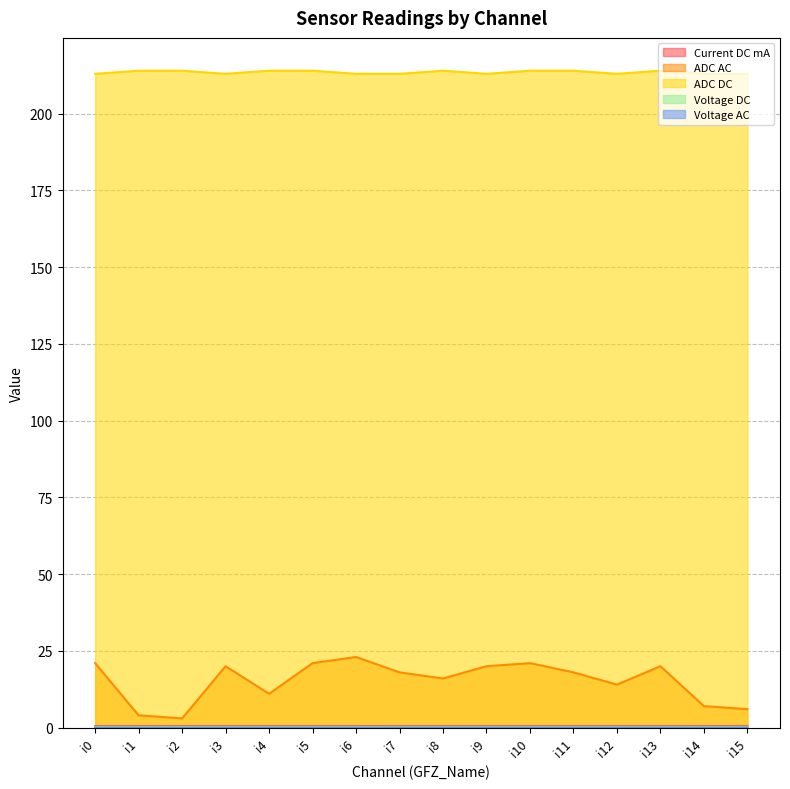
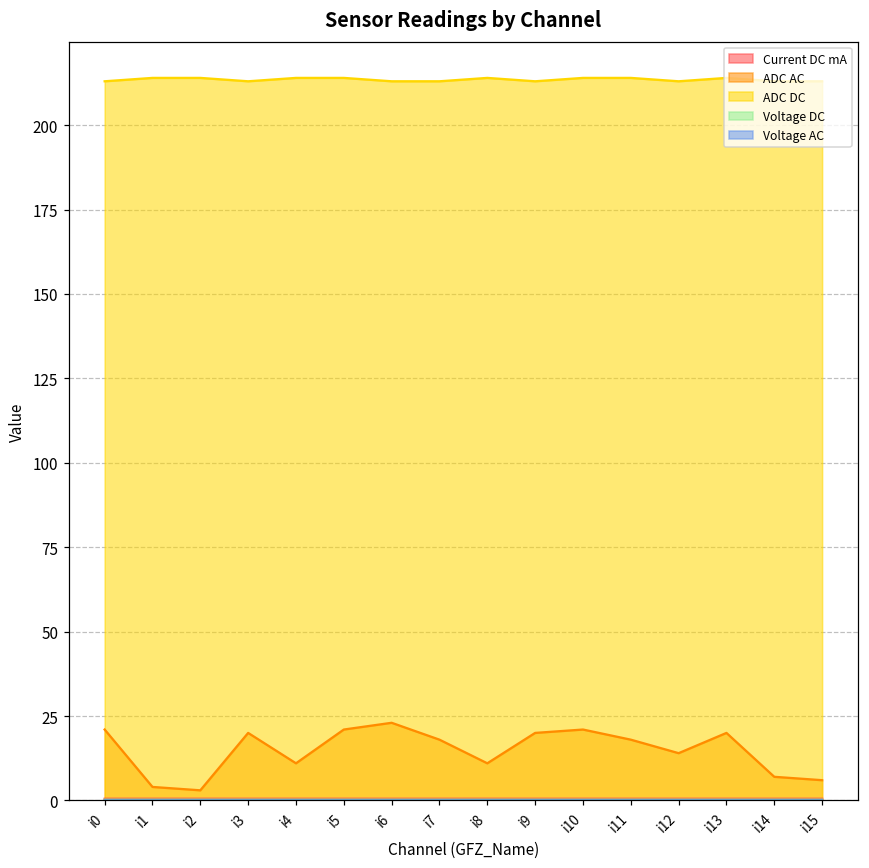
ADC AC, i8: 16 -> 11
